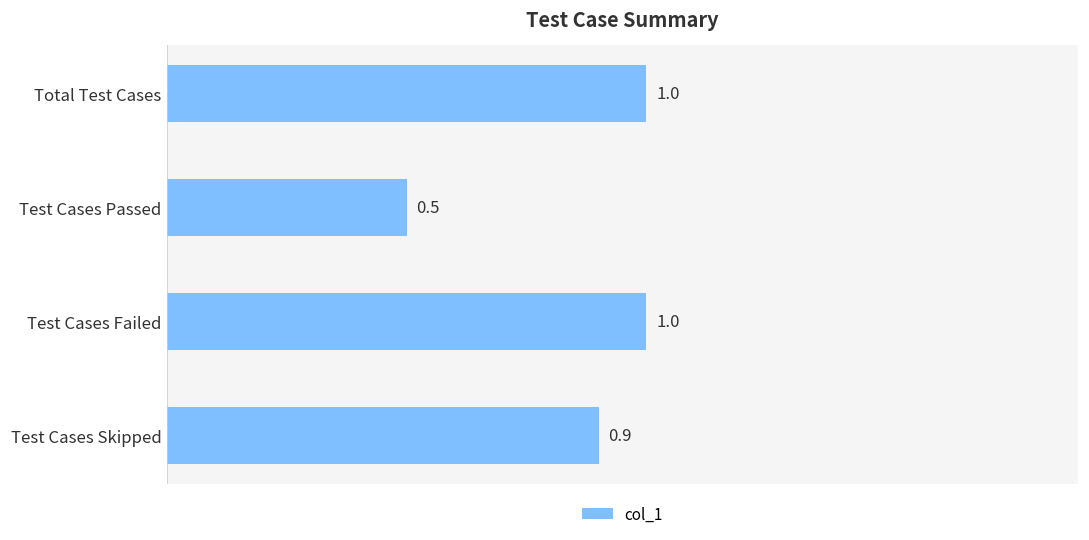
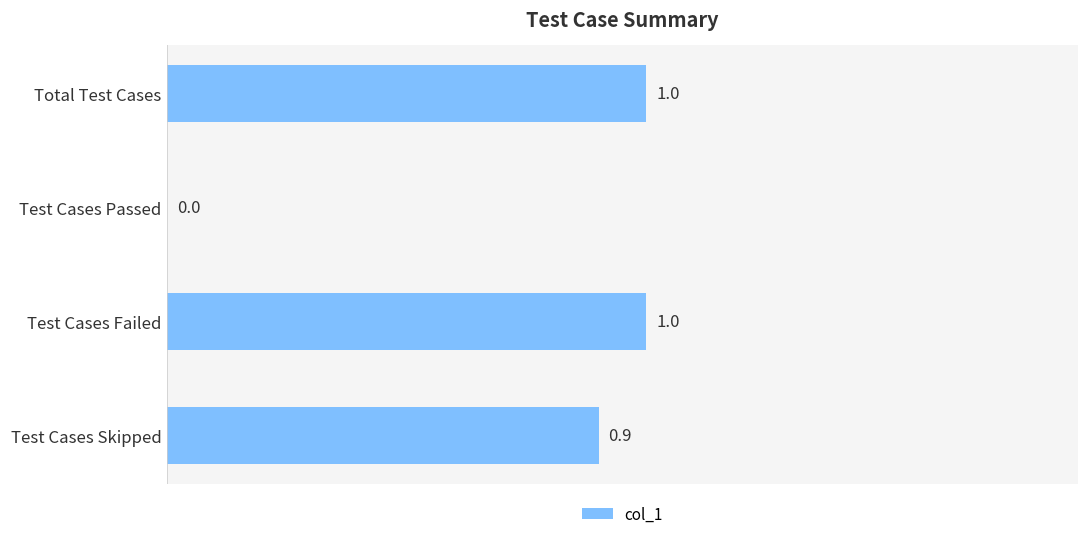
Test Cases Passed: 0.5 -> 0.0
